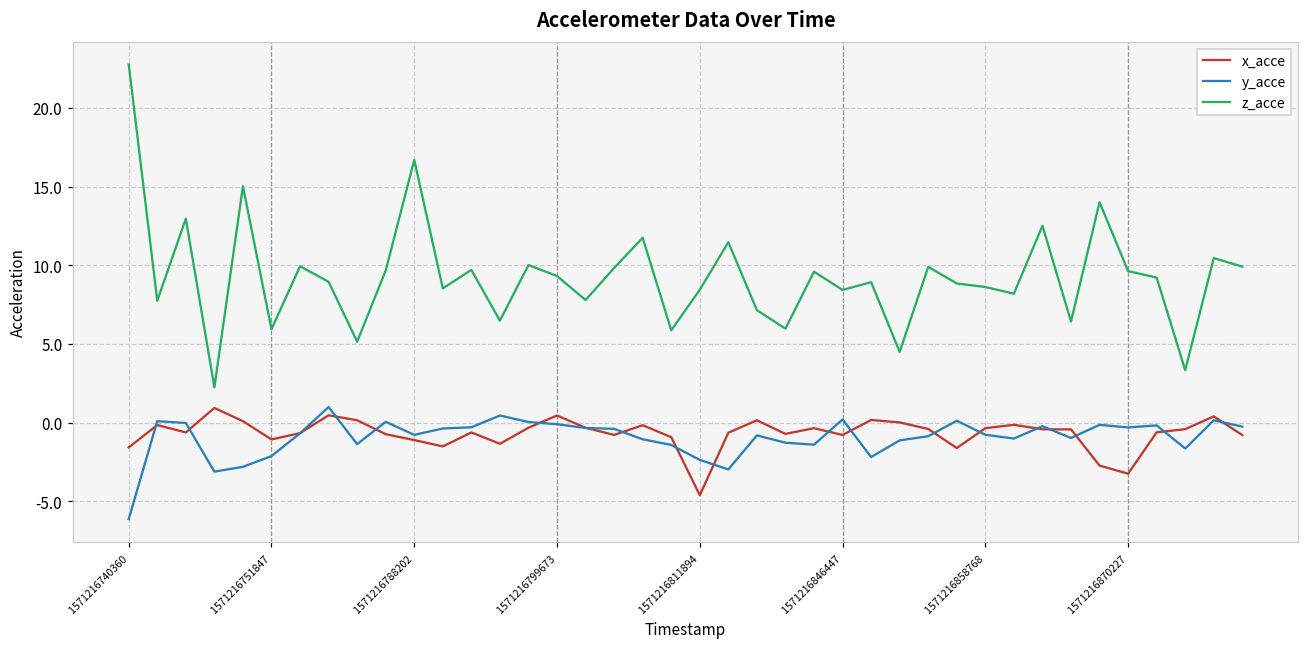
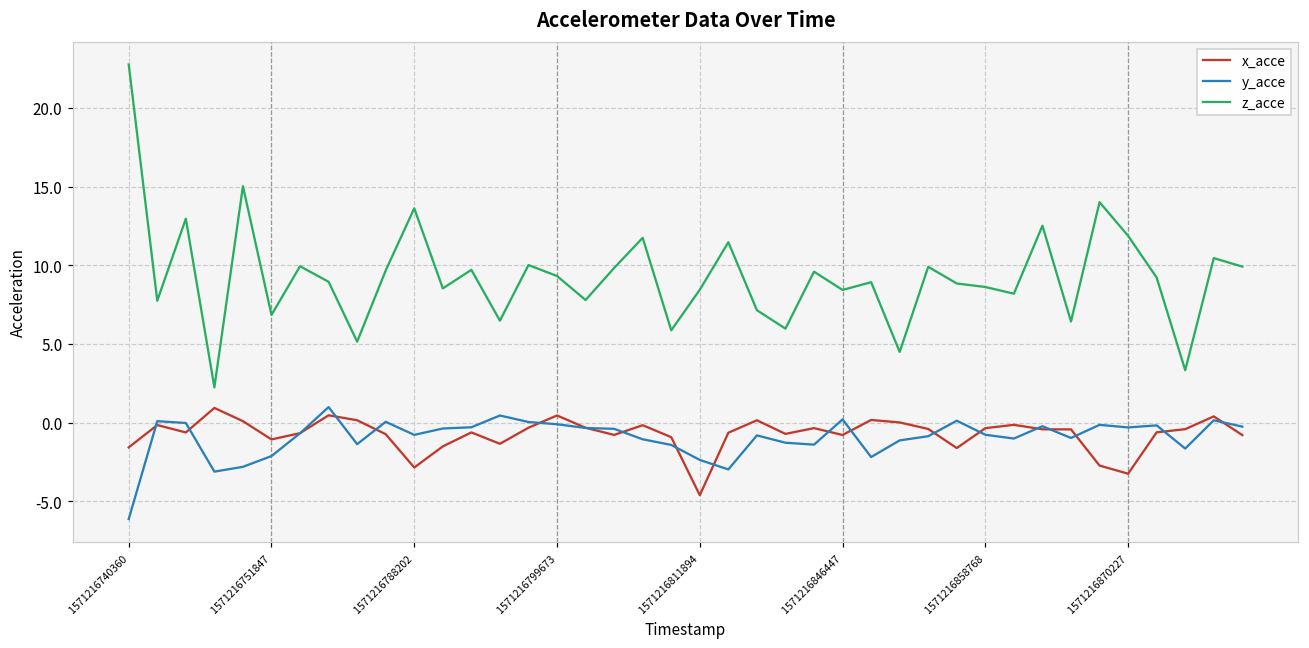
z_acce, 1571216751847: 5.9 -> 6.8
x_acce, 1571216788202: -1.1 -> -2.9
z_acce, 1571216788202: 16.7 -> 13.6
z_acce, 1571216870227: 9.6 -> 11.9
